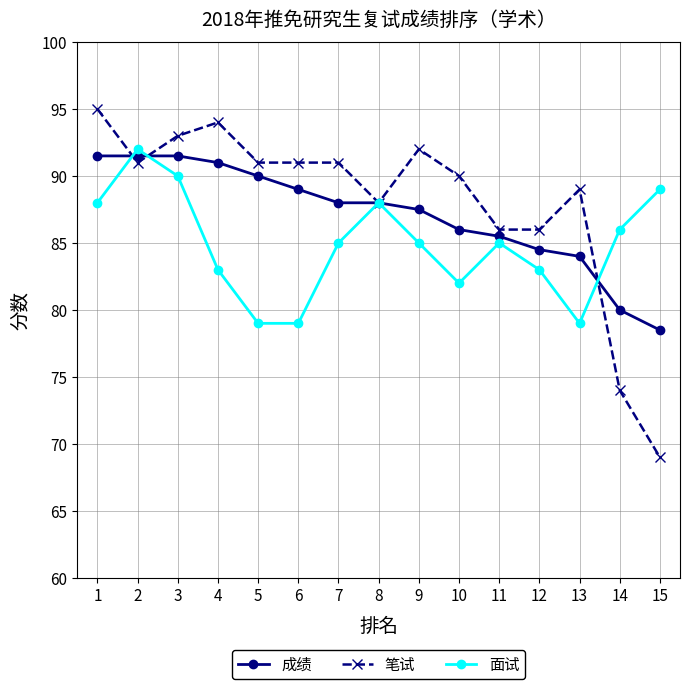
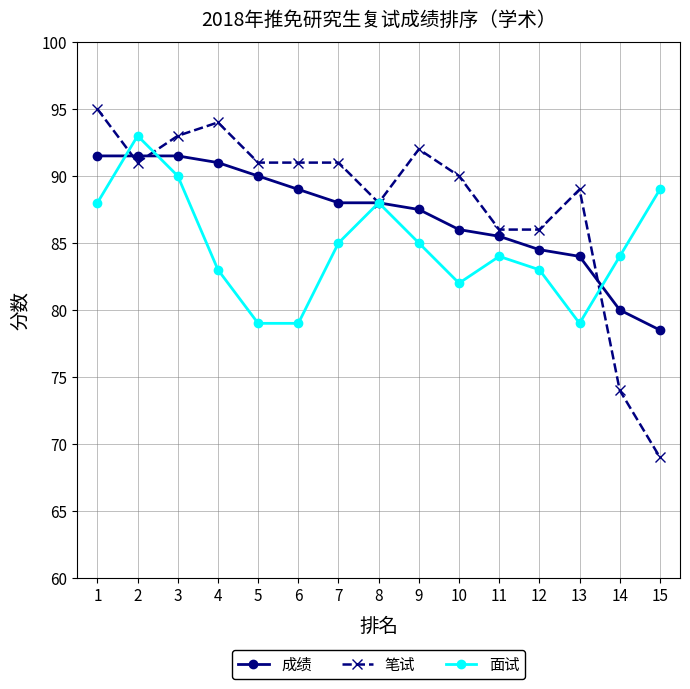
面试, 2: 92 -> 93
面试, 11: 85 -> 84
面试, 14: 86 -> 84
